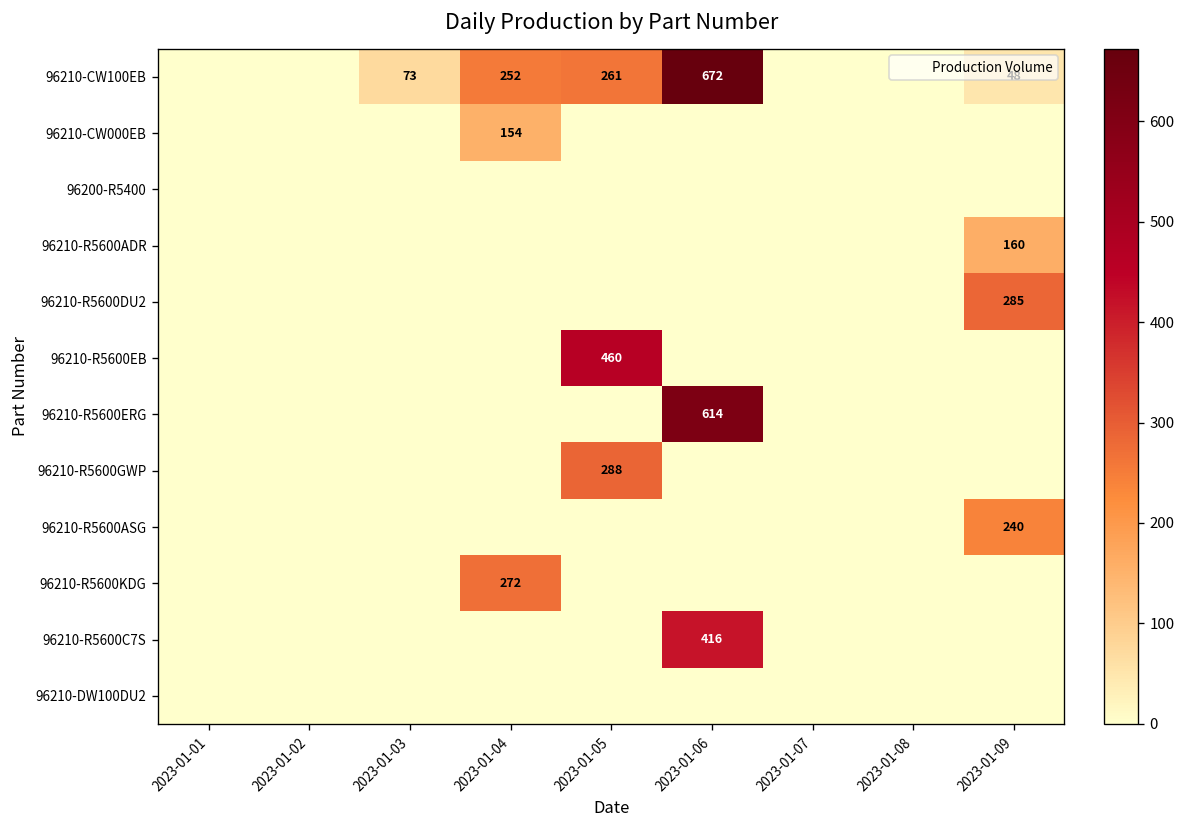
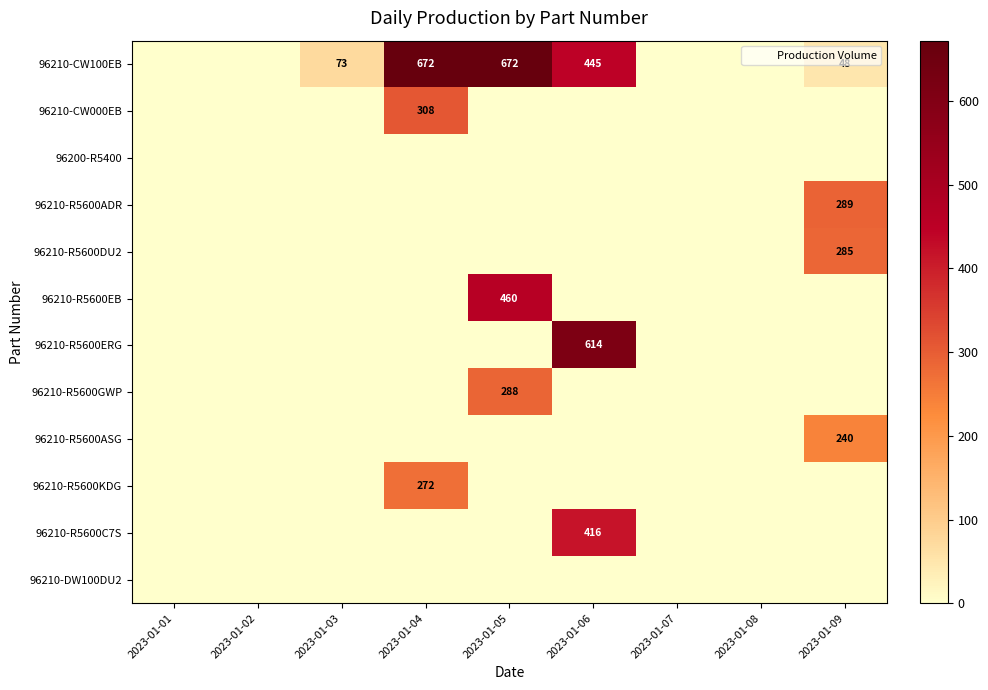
96210-CW100EB, 2023-01-04: 252 -> 672
96210-CW100EB, 2023-01-05: 261 -> 672
96210-CW100EB, 2023-01-06: 672 -> 445
96210-CW000EB, 2023-01-04: 154 -> 308
96210-R5600ADR, 2023-01-09: 160 -> 289
